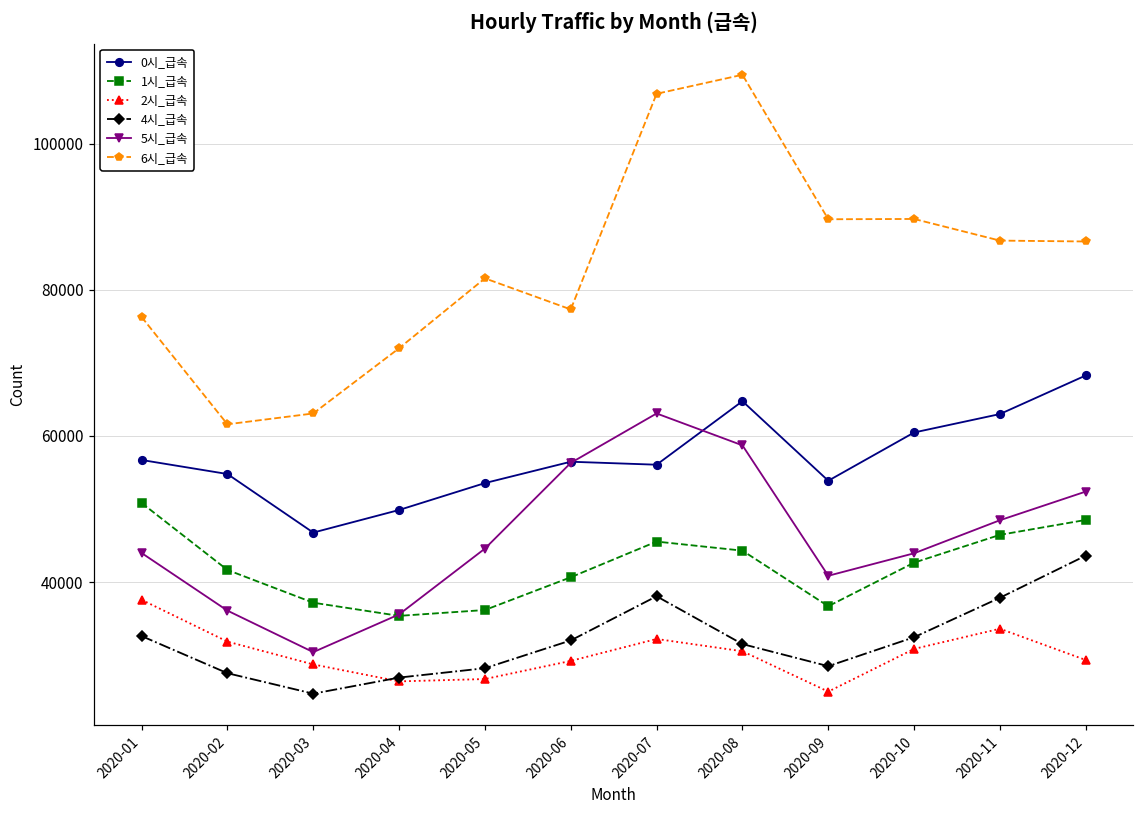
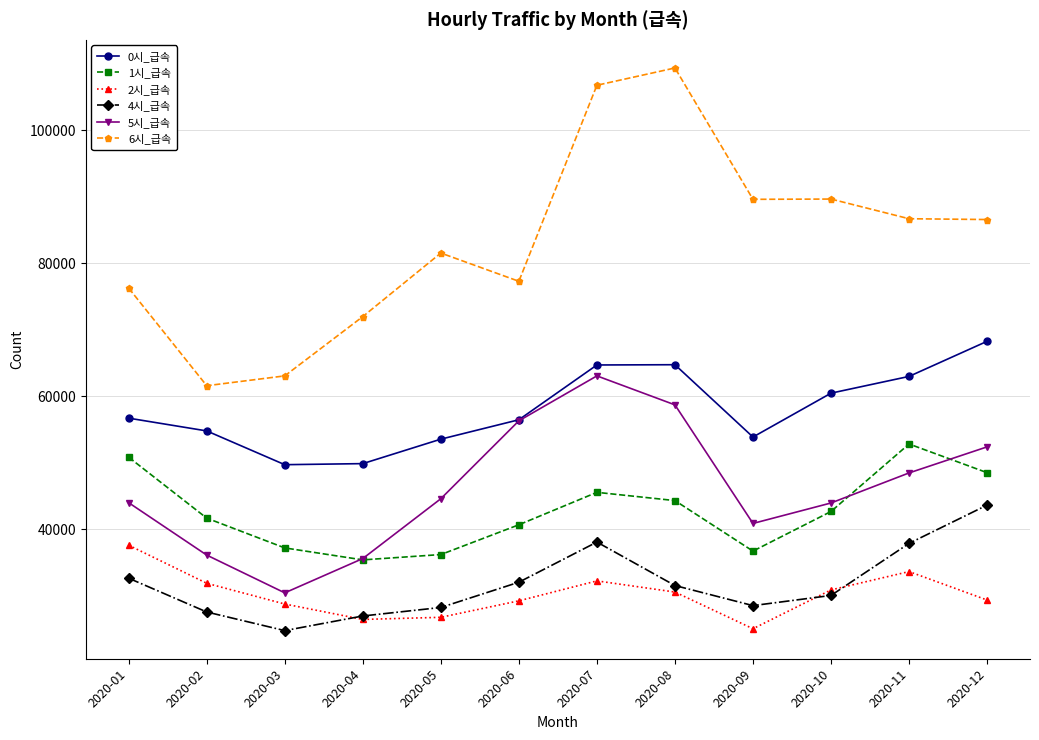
0시_급속, 2020-03: 47000 -> 50000
0시_급속, 2020-07: 56000 -> 65000
4시_급속, 2020-10: 32000 -> 30000
1시_급속, 2020-11: 46000 -> 53000
